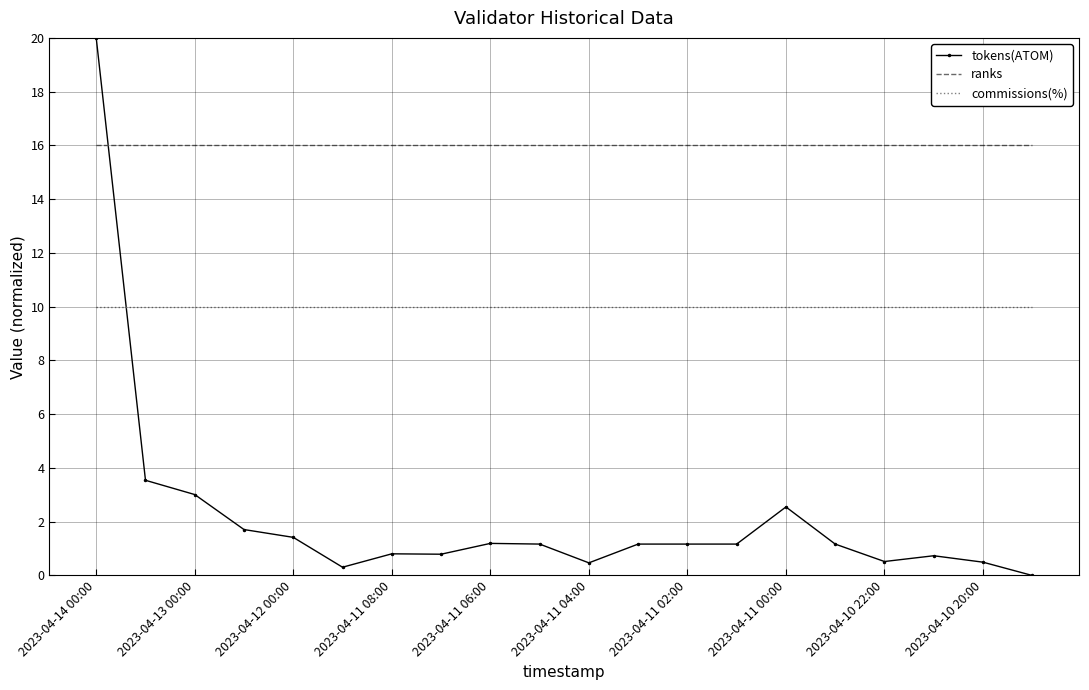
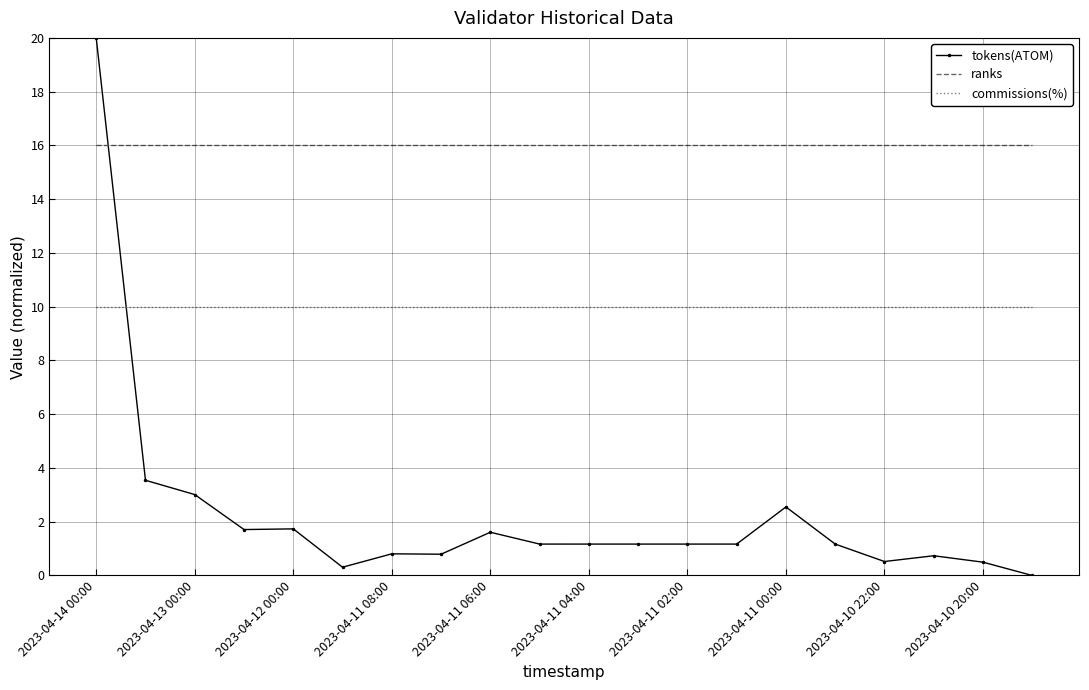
tokens(ATOM), 2023-04-12 00:00: 1.4 -> 1.7
tokens(ATOM), 2023-04-11 06:00: 1.2 -> 1.6
tokens(ATOM), 2023-04-11 04:00: 0.5 -> 1.2
